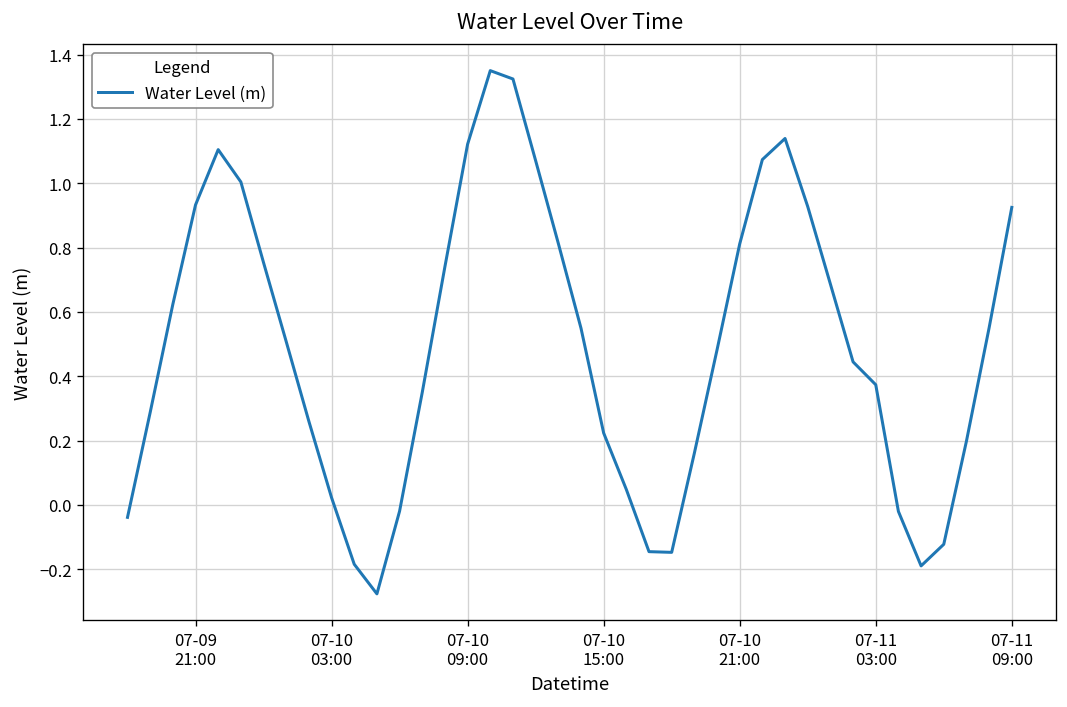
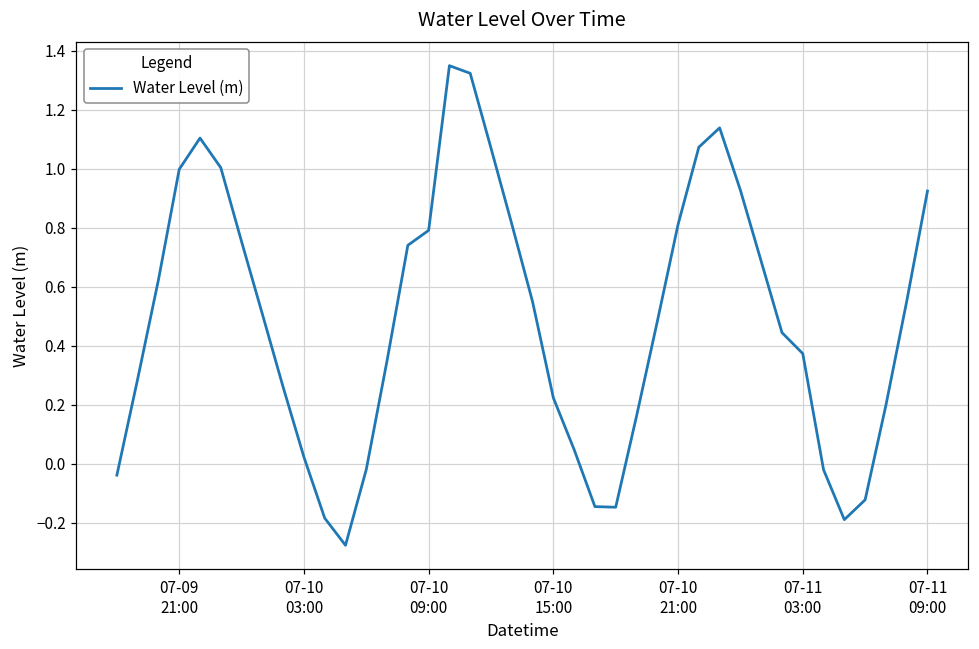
07-09 21:00: 0.93 -> 1.00
07-10 09:00: 1.12 -> 0.79
